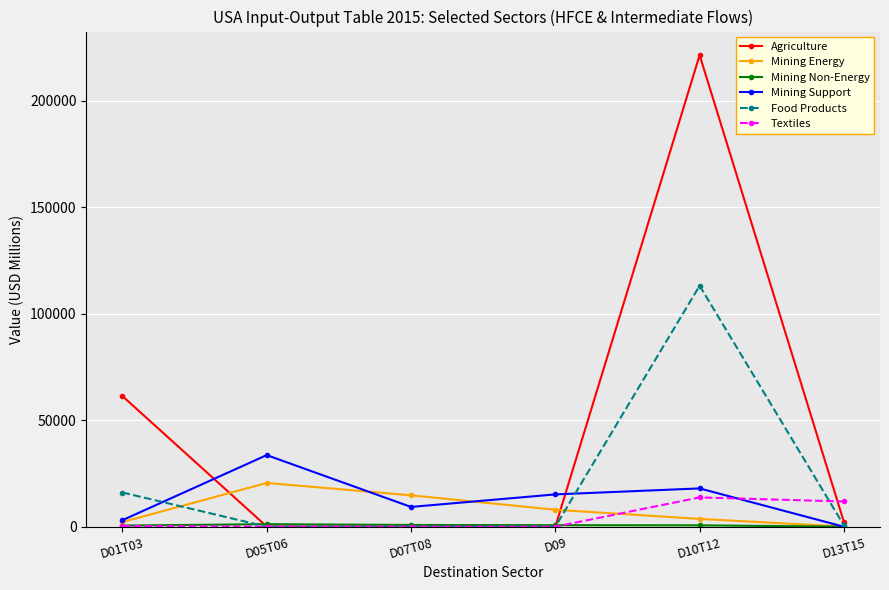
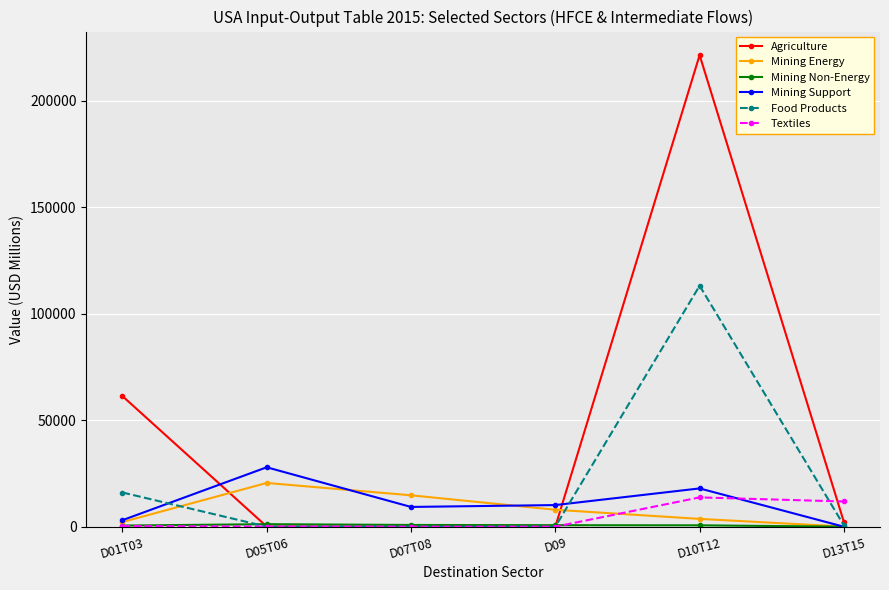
Mining Support, D05T06: 34000 -> 28000
Mining Support, D09: 15000 -> 10000
